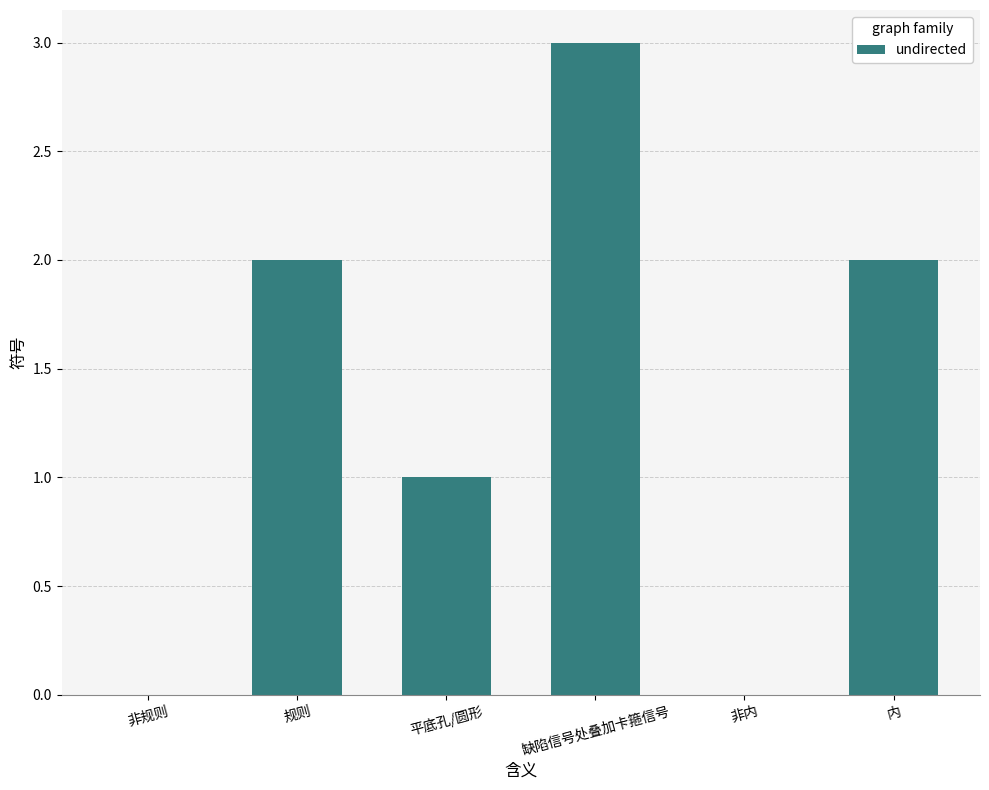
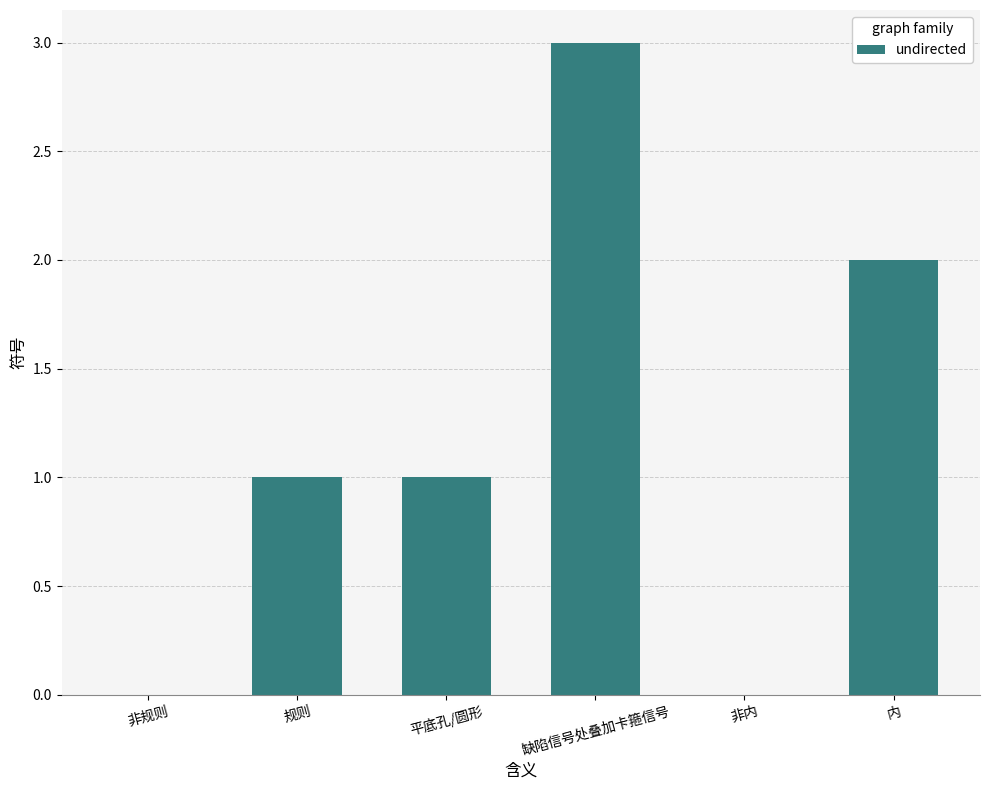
规则: 2 -> 1
